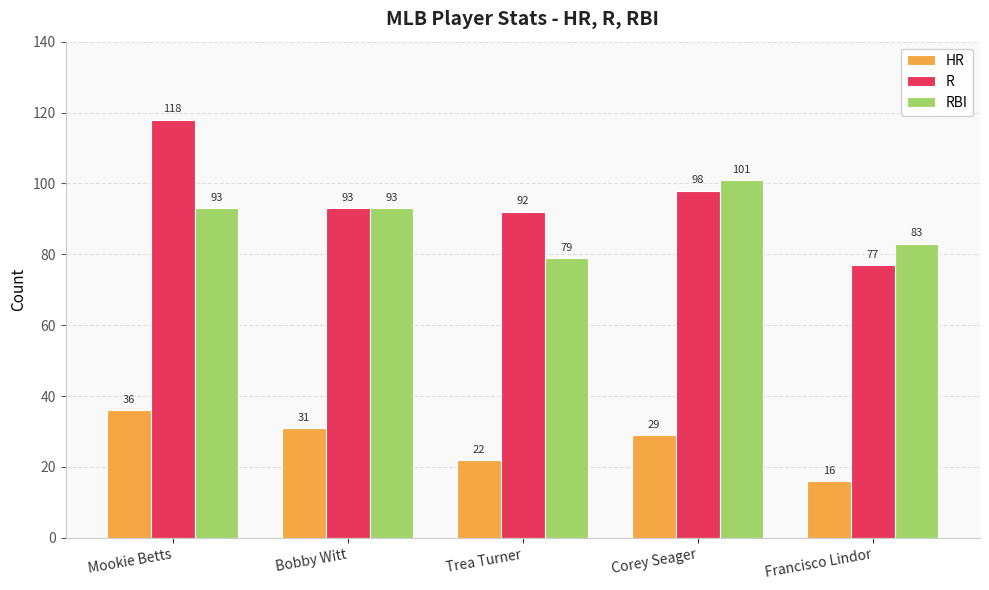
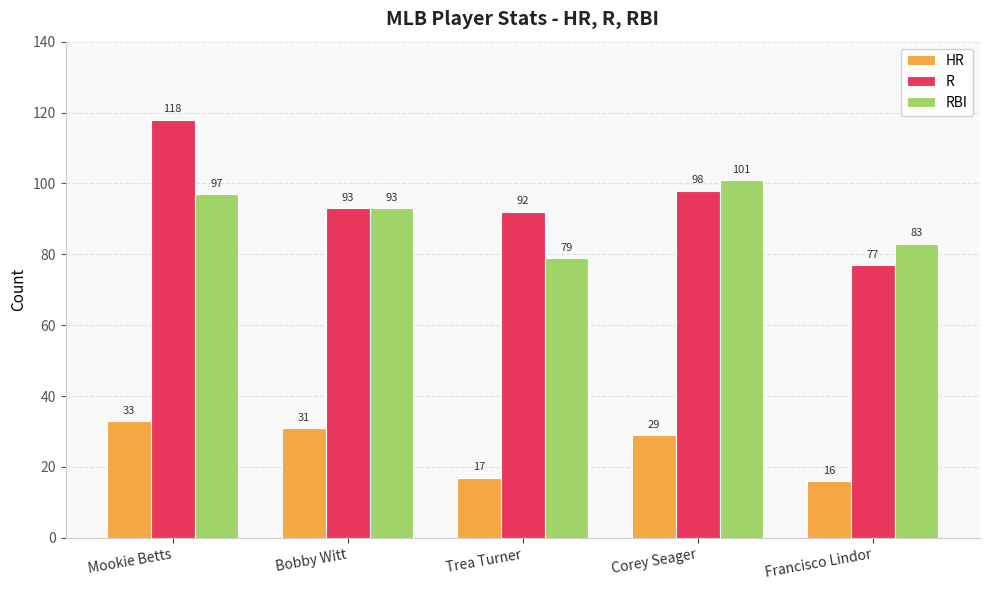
HR, Mookie Betts: 36 -> 33
RBI, Mookie Betts: 93 -> 97
HR, Trea Turner: 22 -> 17
